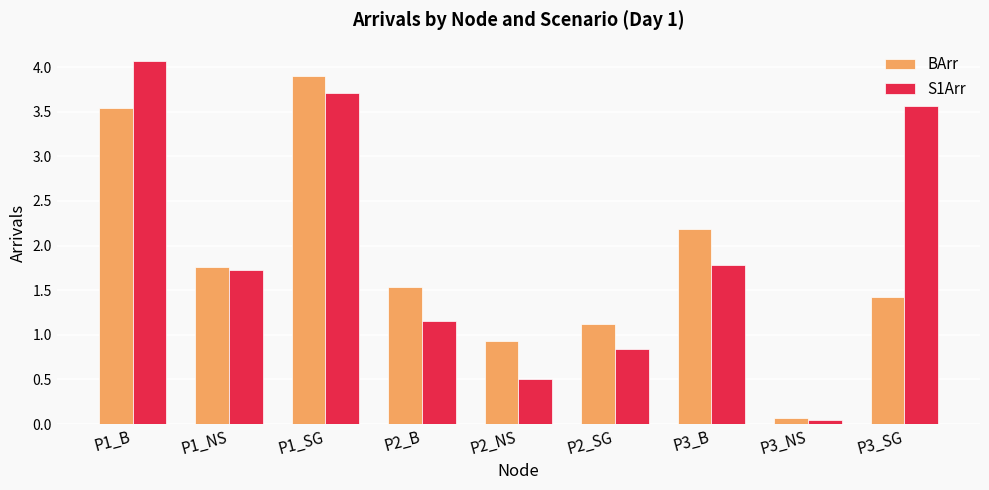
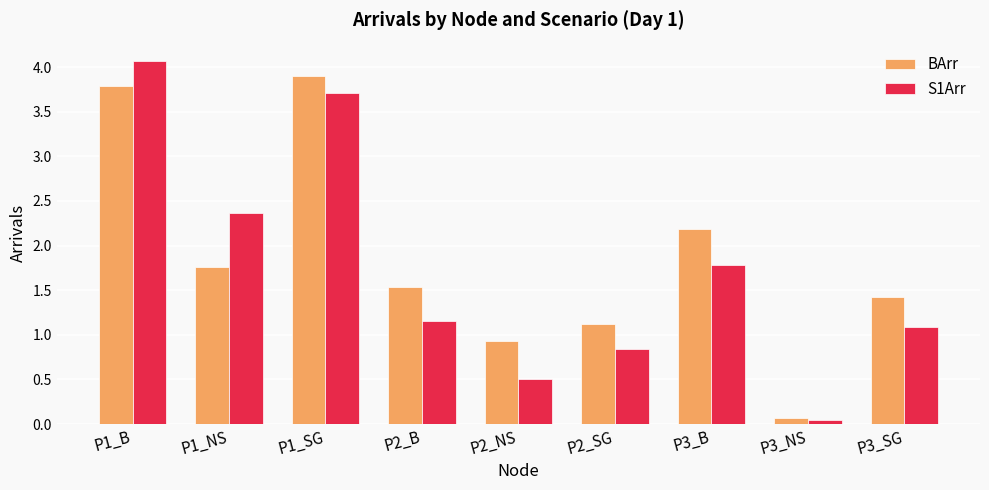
BArr, P1_B: 3.5 -> 3.8
S1Arr, P1_NS: 1.7 -> 2.4
S1Arr, P3_SG: 3.6 -> 1.1
